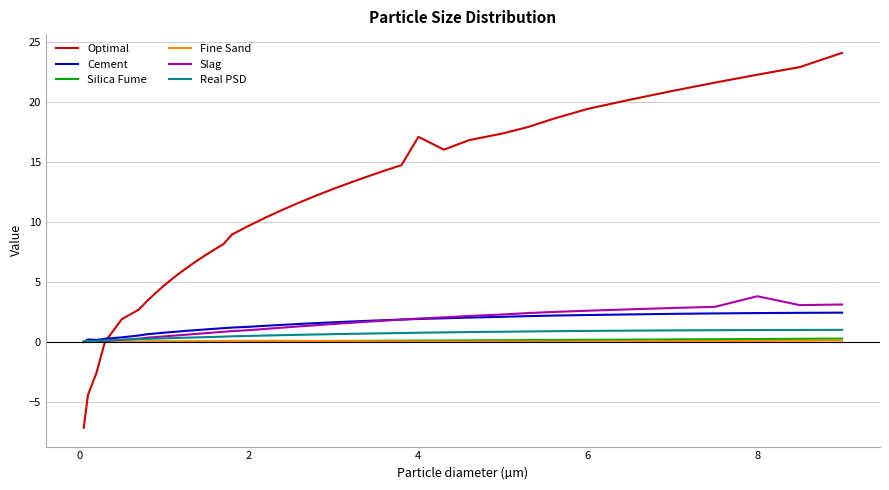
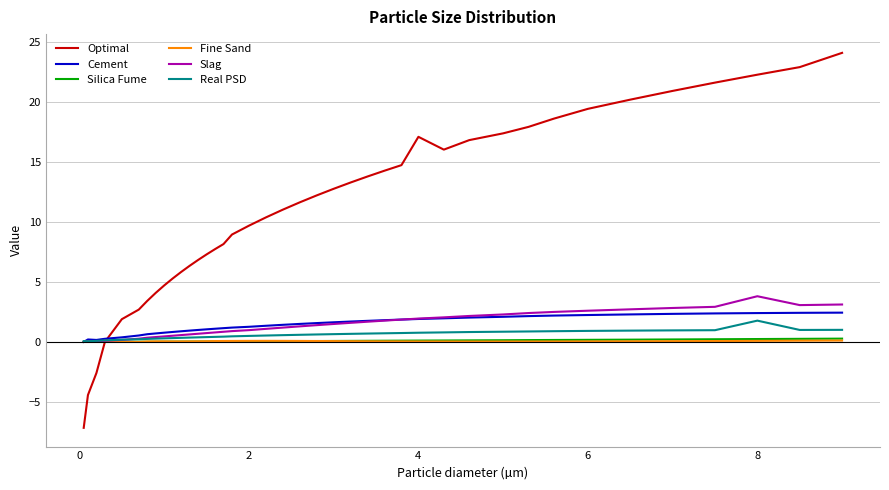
Real PSD, 8: 1.0 -> 1.8
